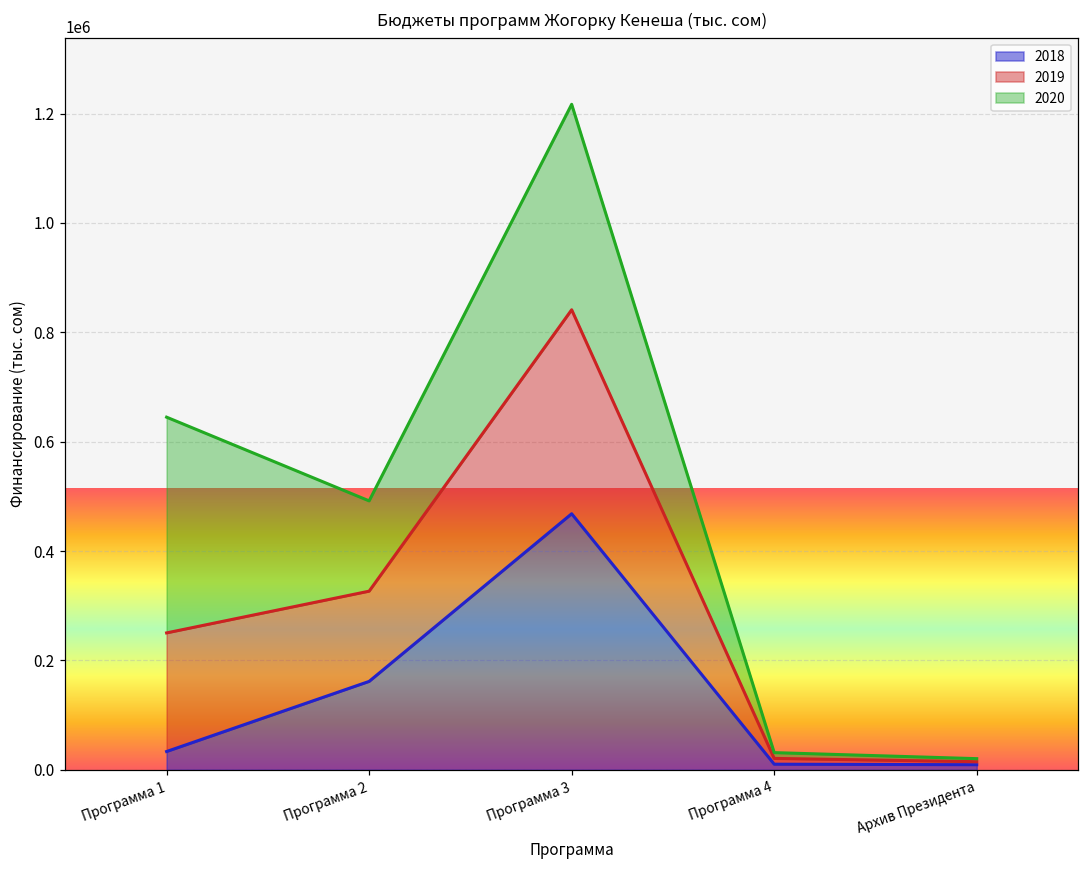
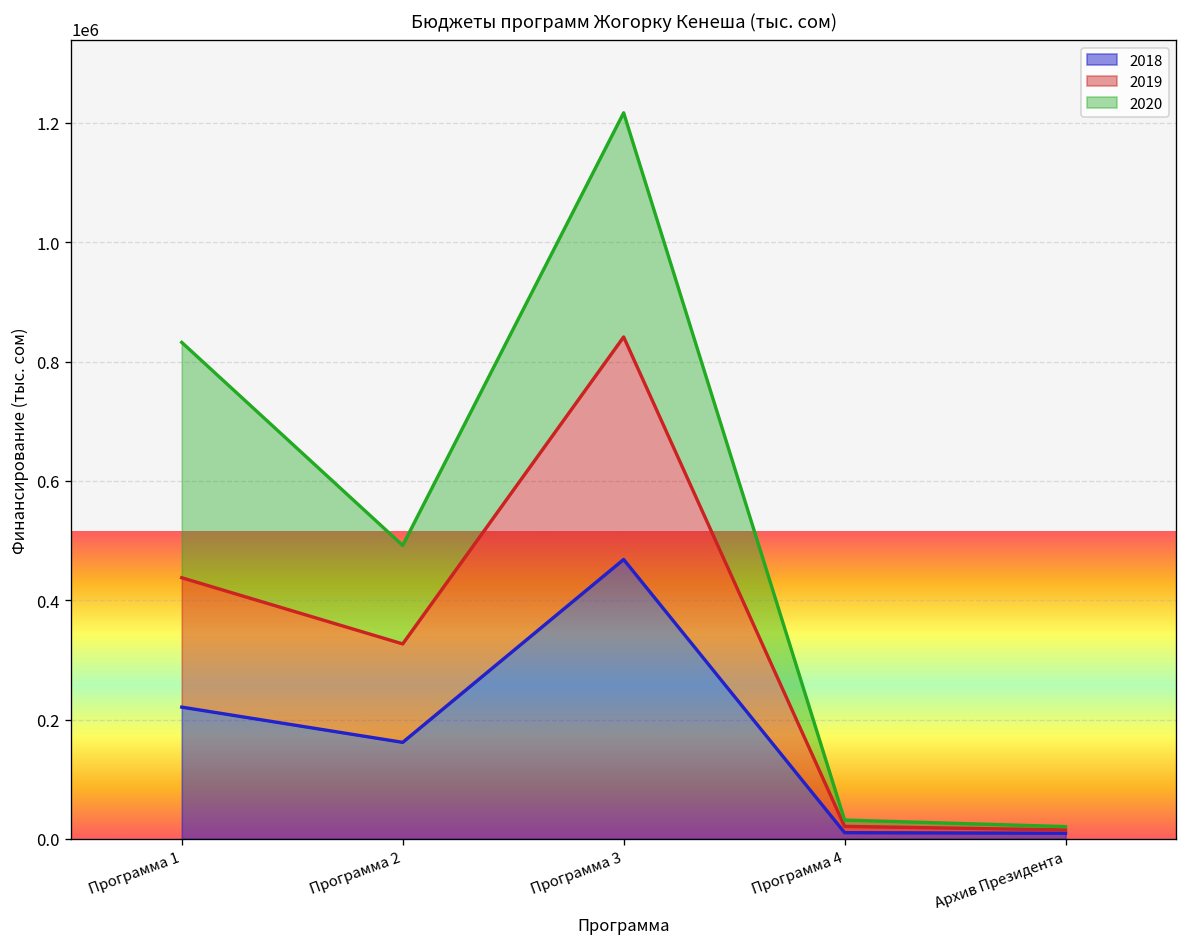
2018, Программа 1: 30000 -> 220000
